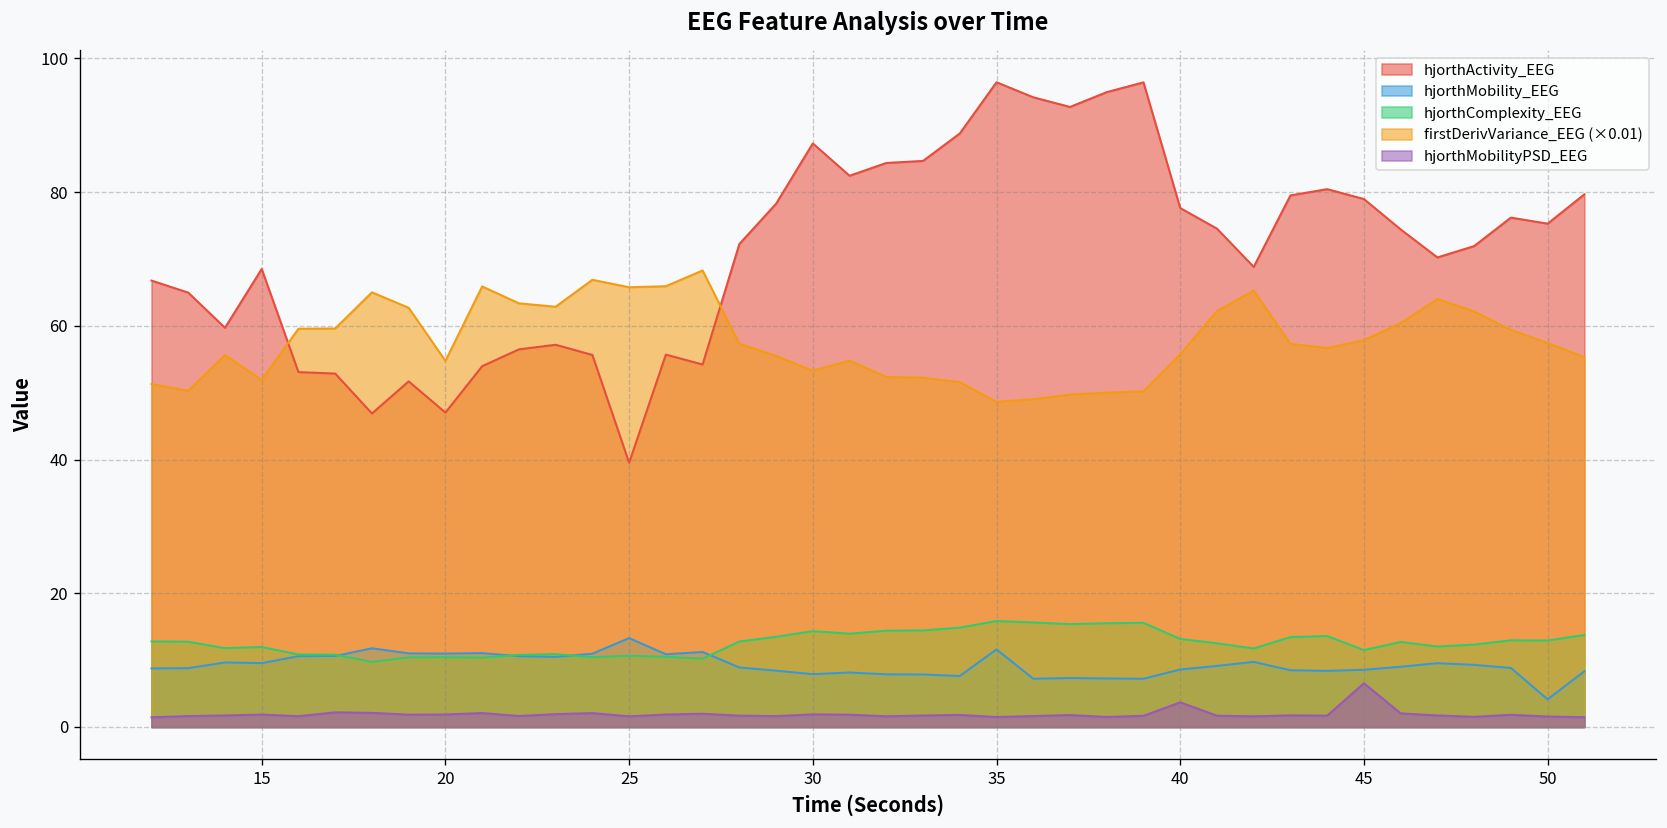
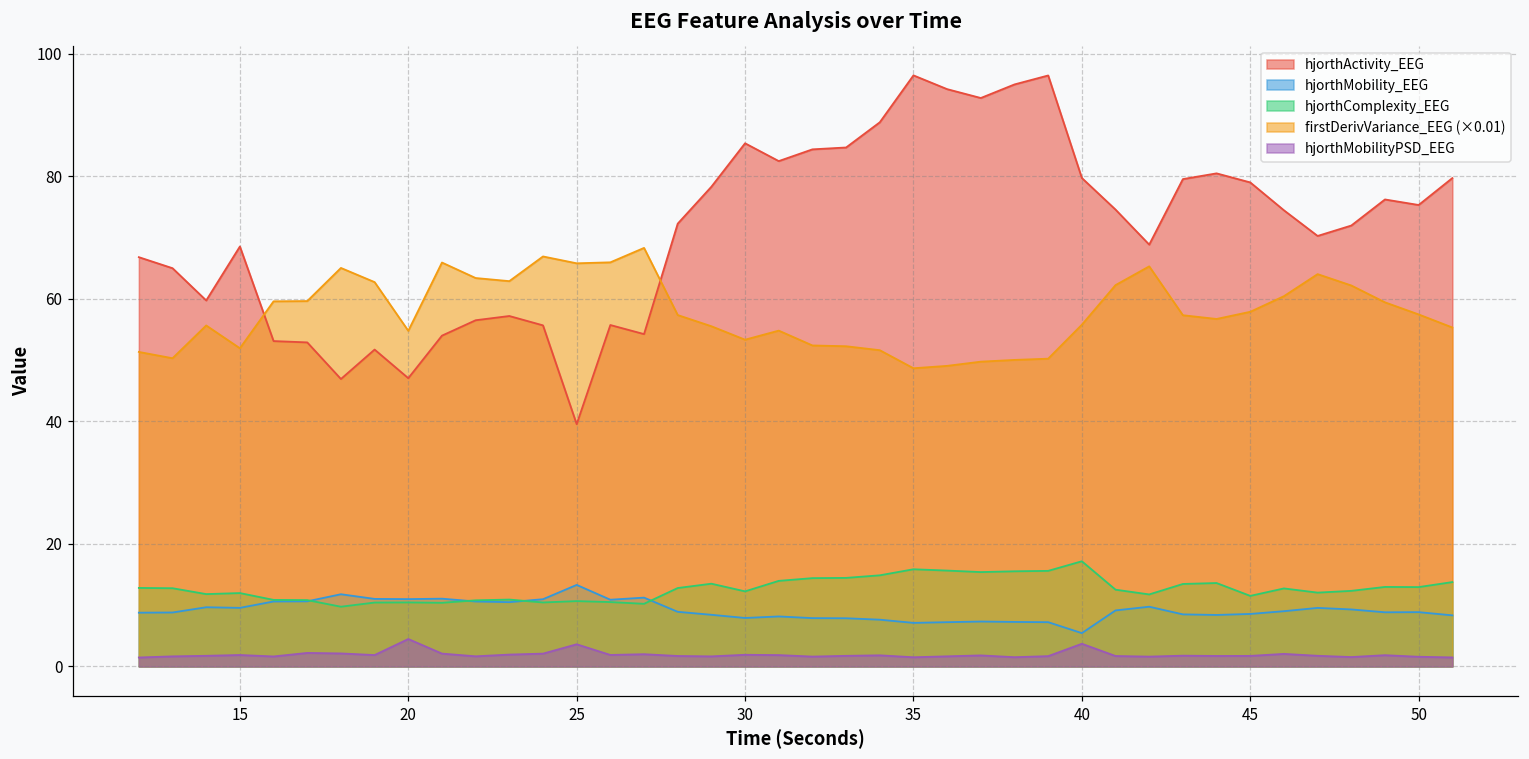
hjorthMobilityPSD_EEG, 20: 2 -> 4
hjorthMobilityPSD_EEG, 25: 2 -> 4
hjorthActivity_EEG, 30: 87 -> 85
hjorthComplexity_EEG, 30: 14 -> 12
hjorthMobility_EEG, 35: 12 -> 7
hjorthActivity_EEG, 40: 78 -> 80
hjorthMobility_EEG, 40: 9 -> 5
hjorthComplexity_EEG, 40: 13 -> 17
hjorthMobilityPSD_EEG, 45: 7 -> 2
hjorthMobility_EEG, 50: 4 -> 9
